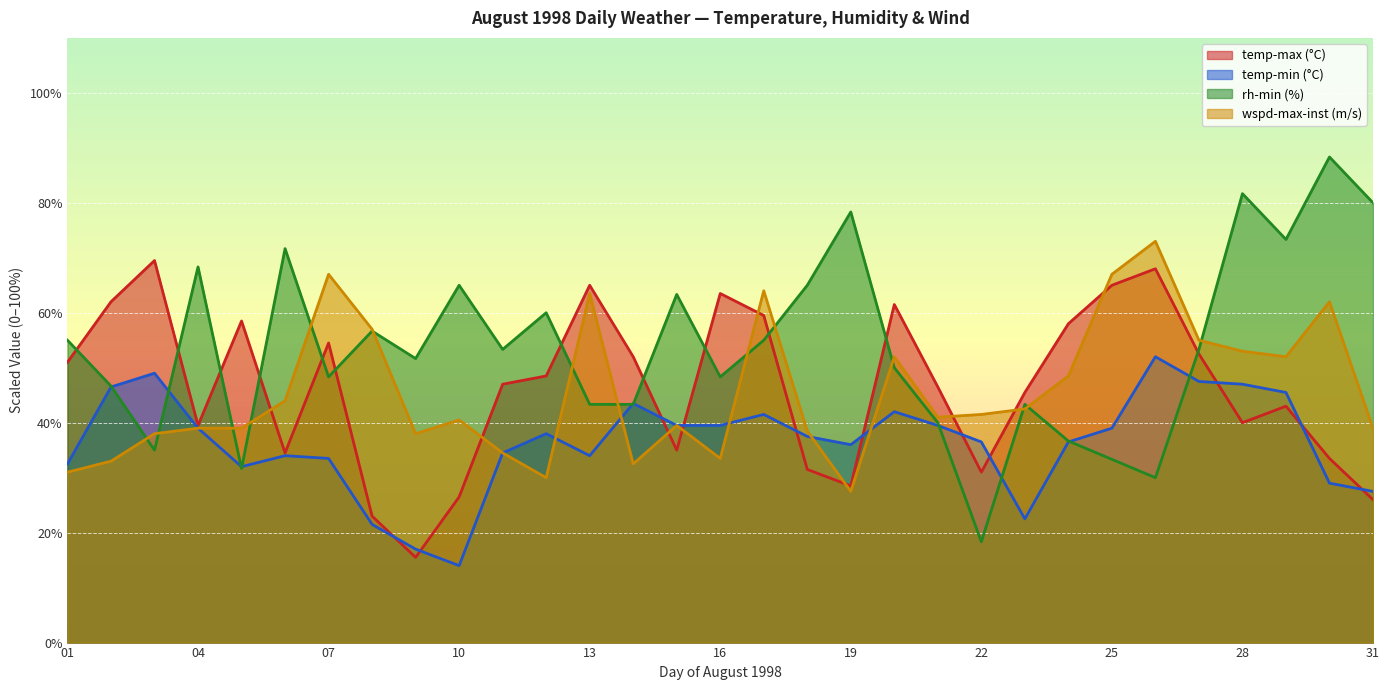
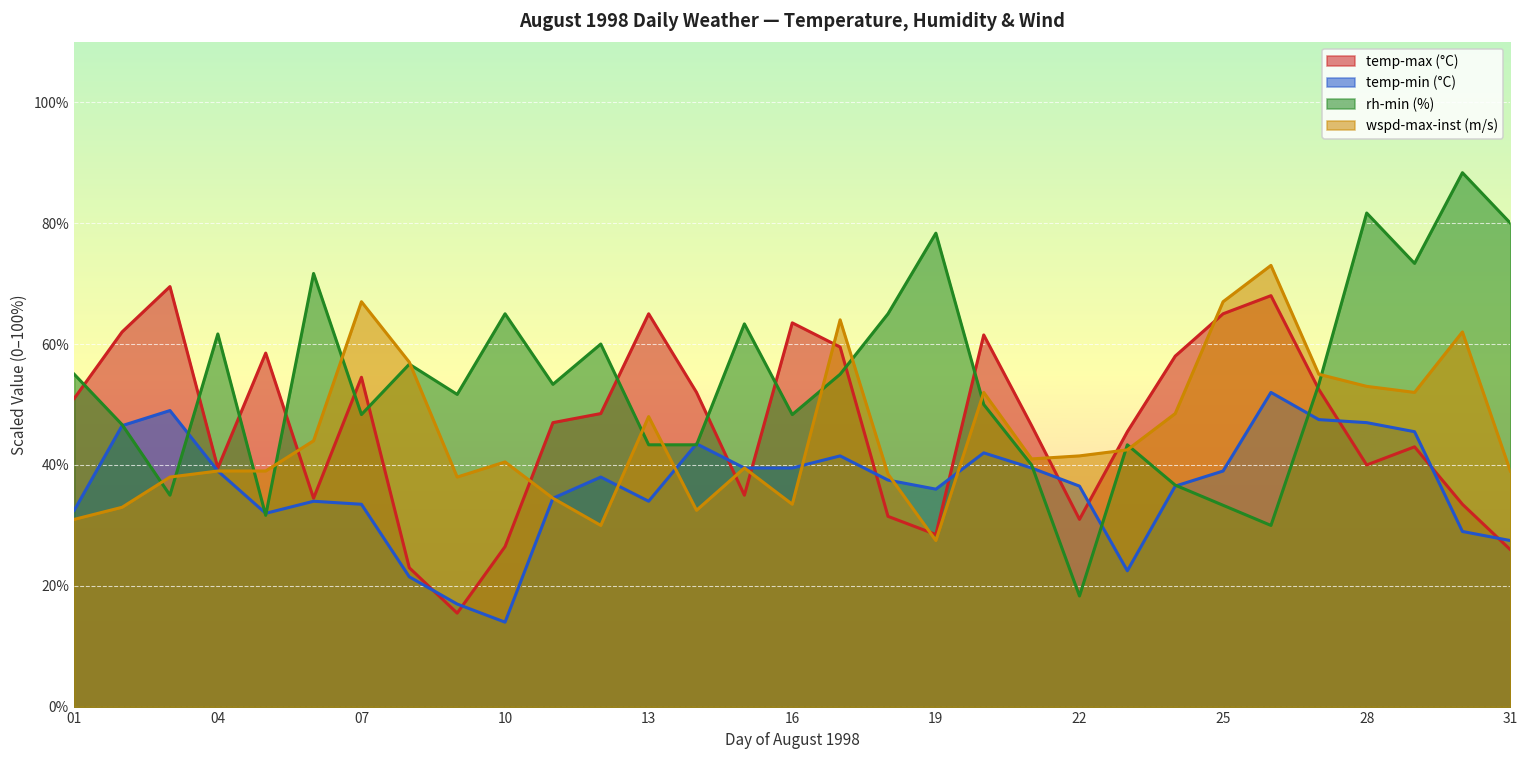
rh-min (%), 04: 68% -> 62%
wspd-max-inst (m/s), 13: 64% -> 48%
